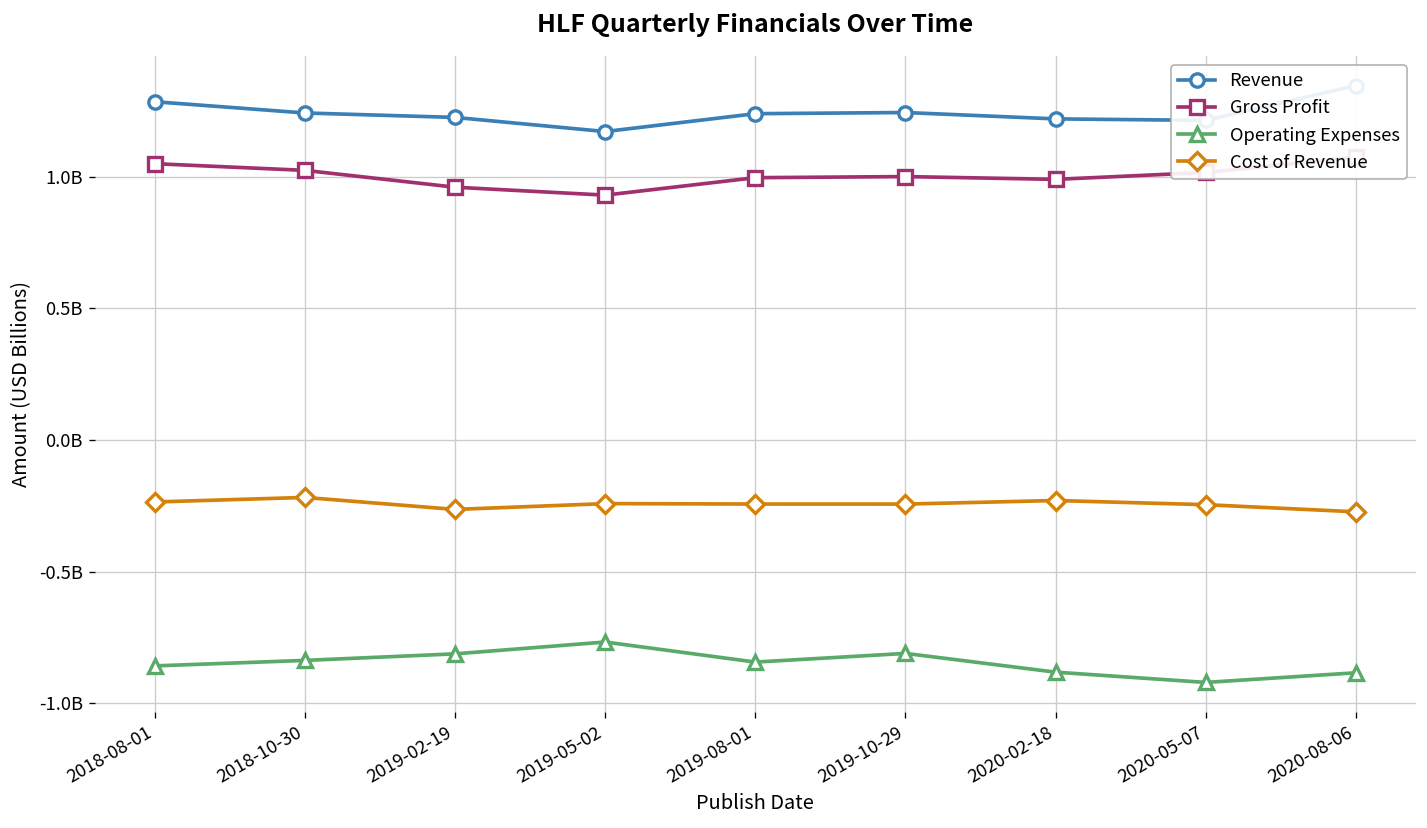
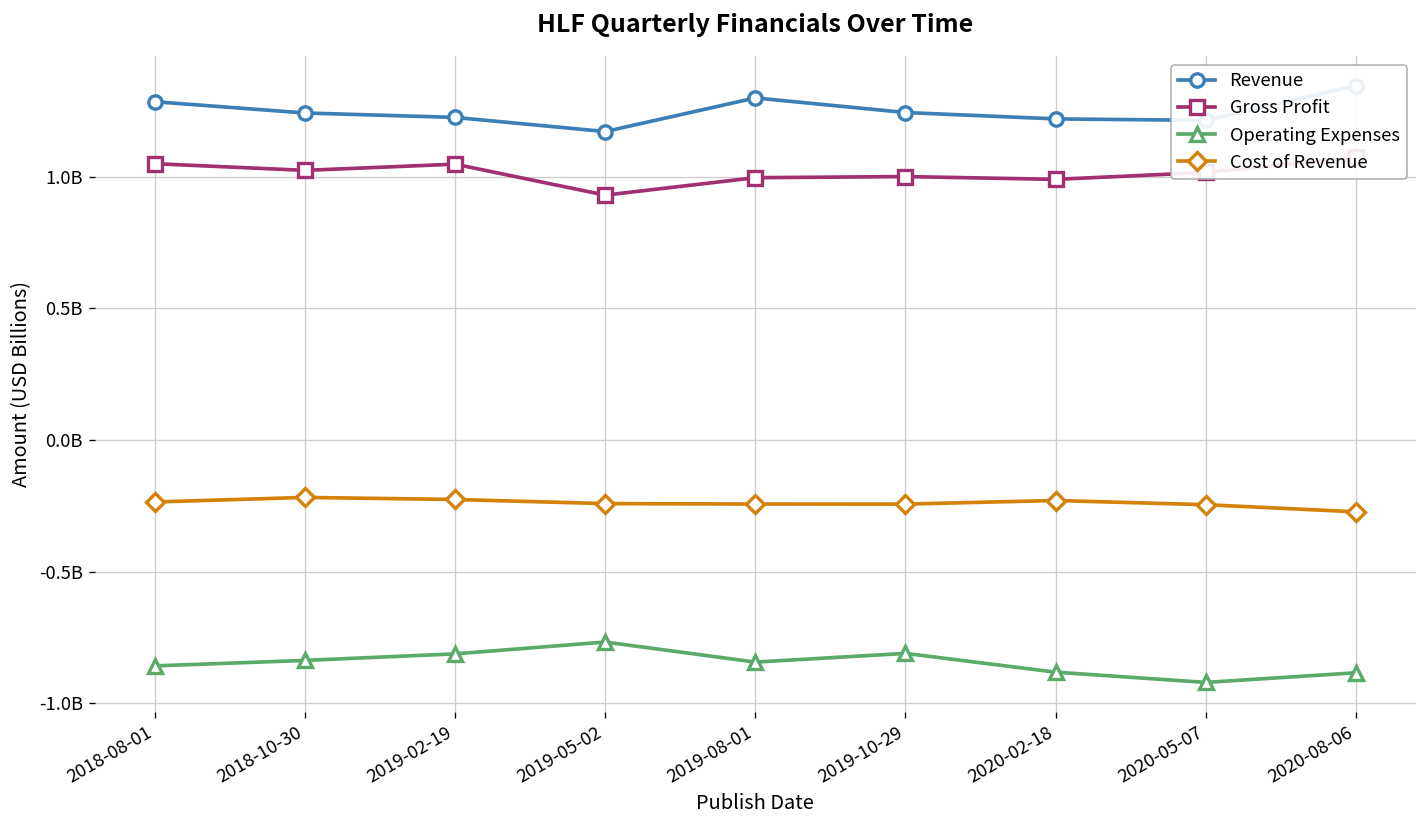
Gross Profit, 2019-02-19: 960000000 -> 1050000000
Cost of Revenue, 2019-02-19: -260000000 -> -230000000
Revenue, 2019-08-01: 1240000000 -> 1300000000
